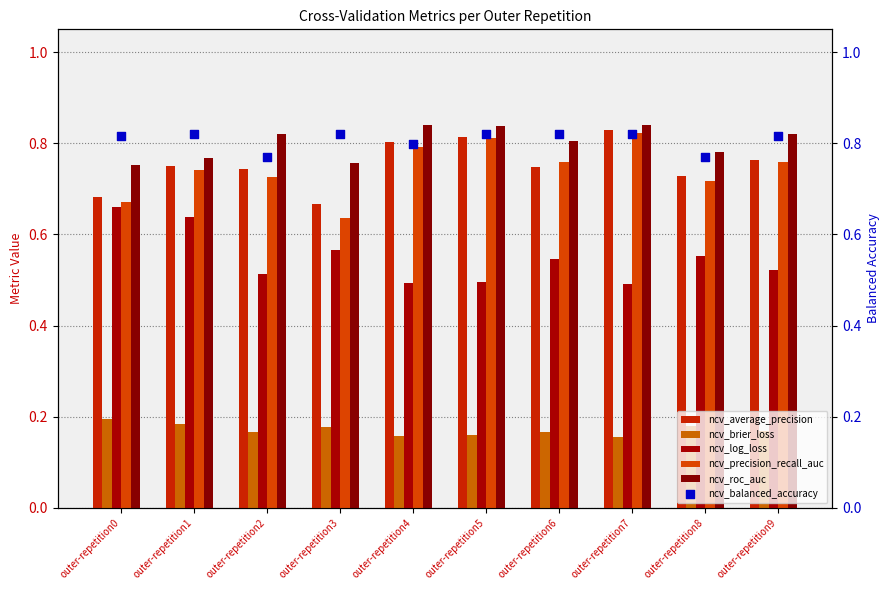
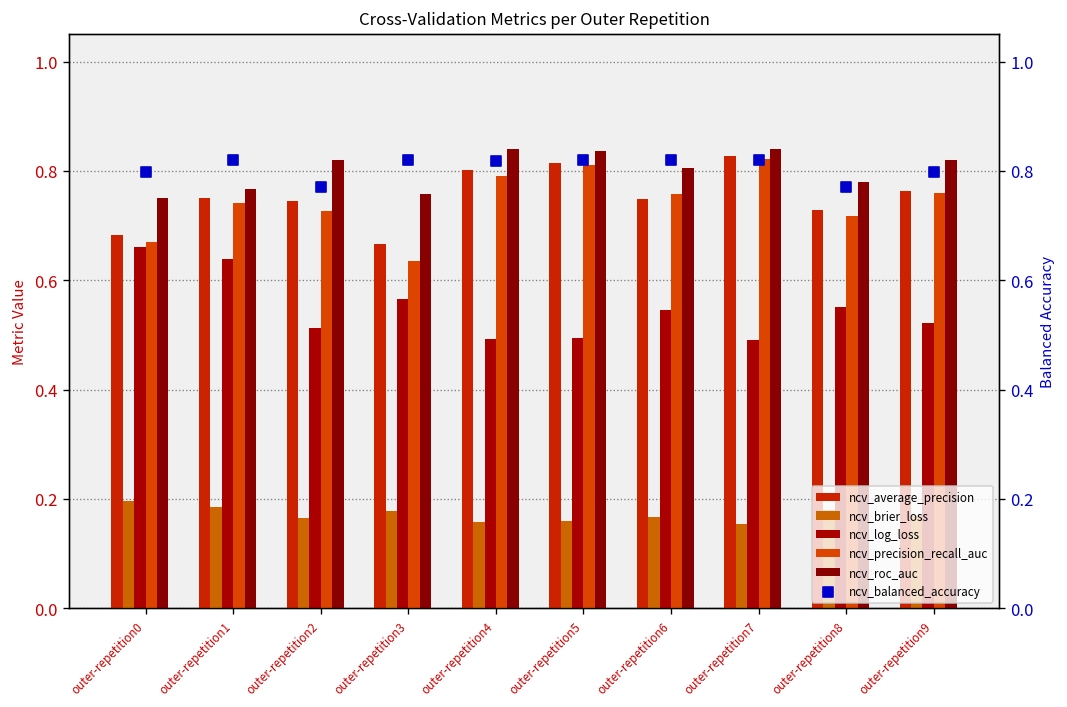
ncv_balanced_accuracy, outer-repetition0: 0.82 -> 0.80
ncv_balanced_accuracy, outer-repetition4: 0.80 -> 0.82
ncv_balanced_accuracy, outer-repetition9: 0.82 -> 0.80
